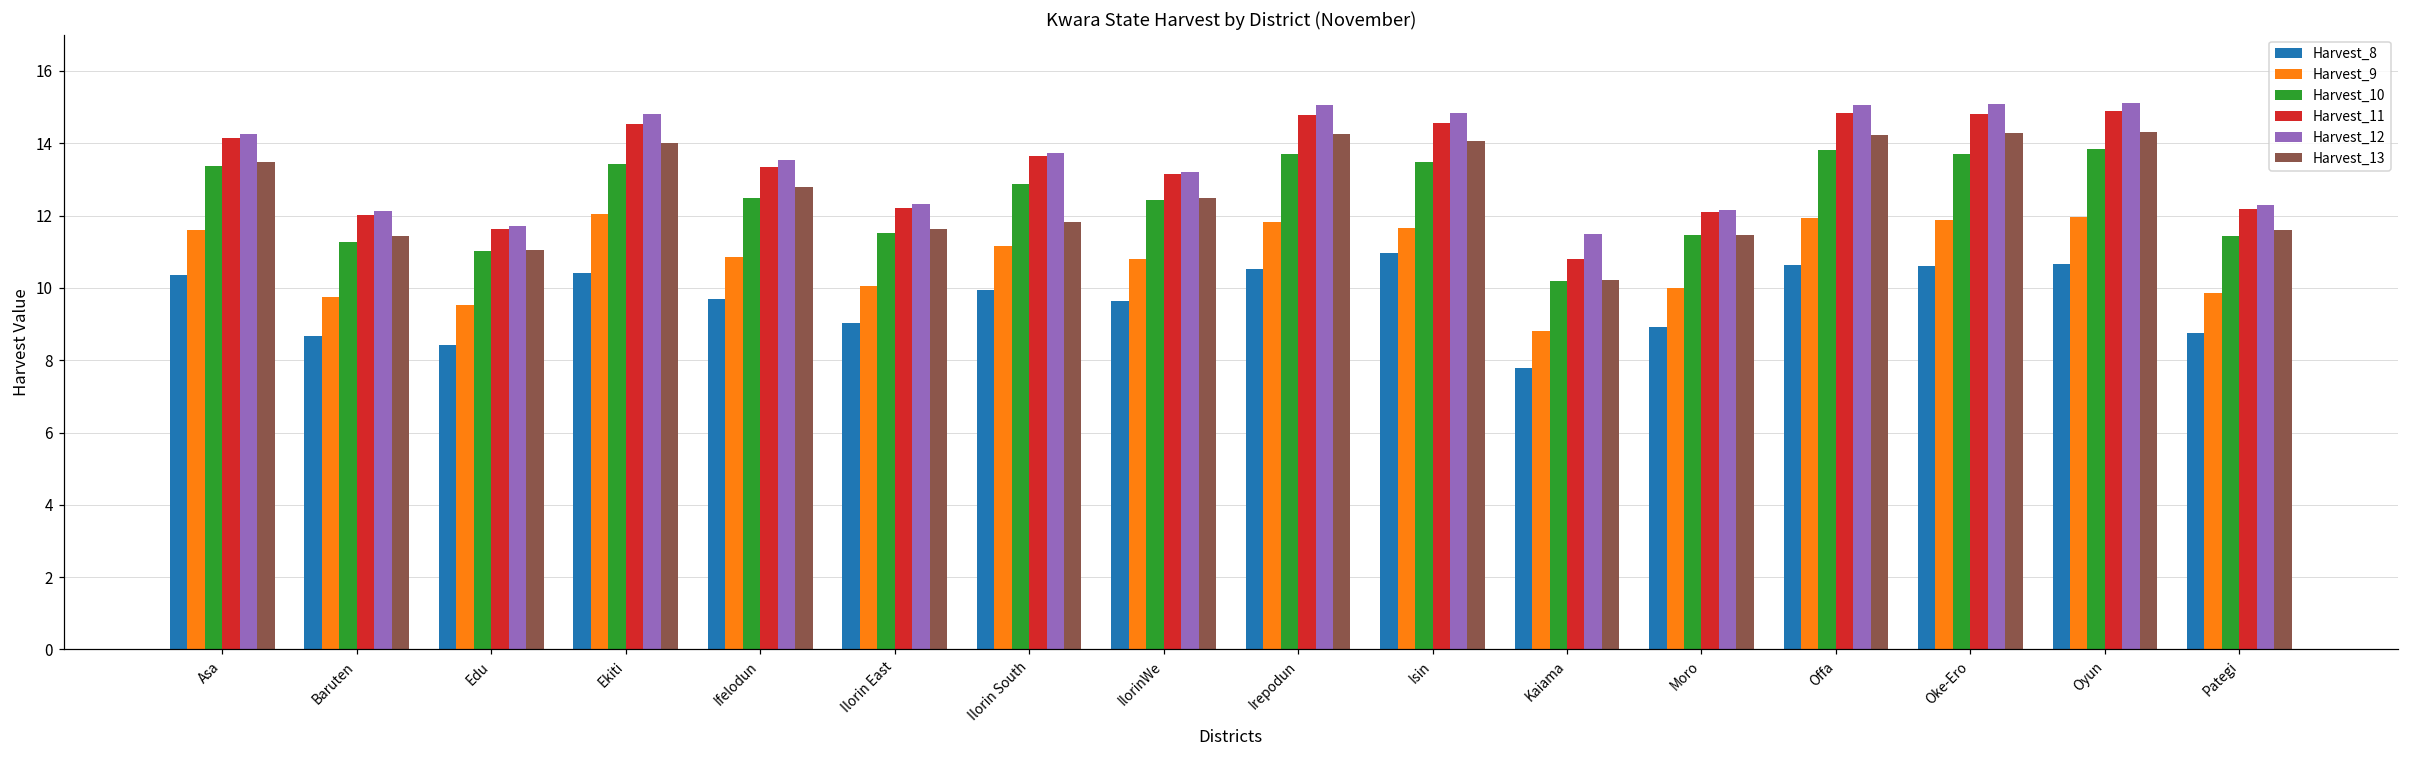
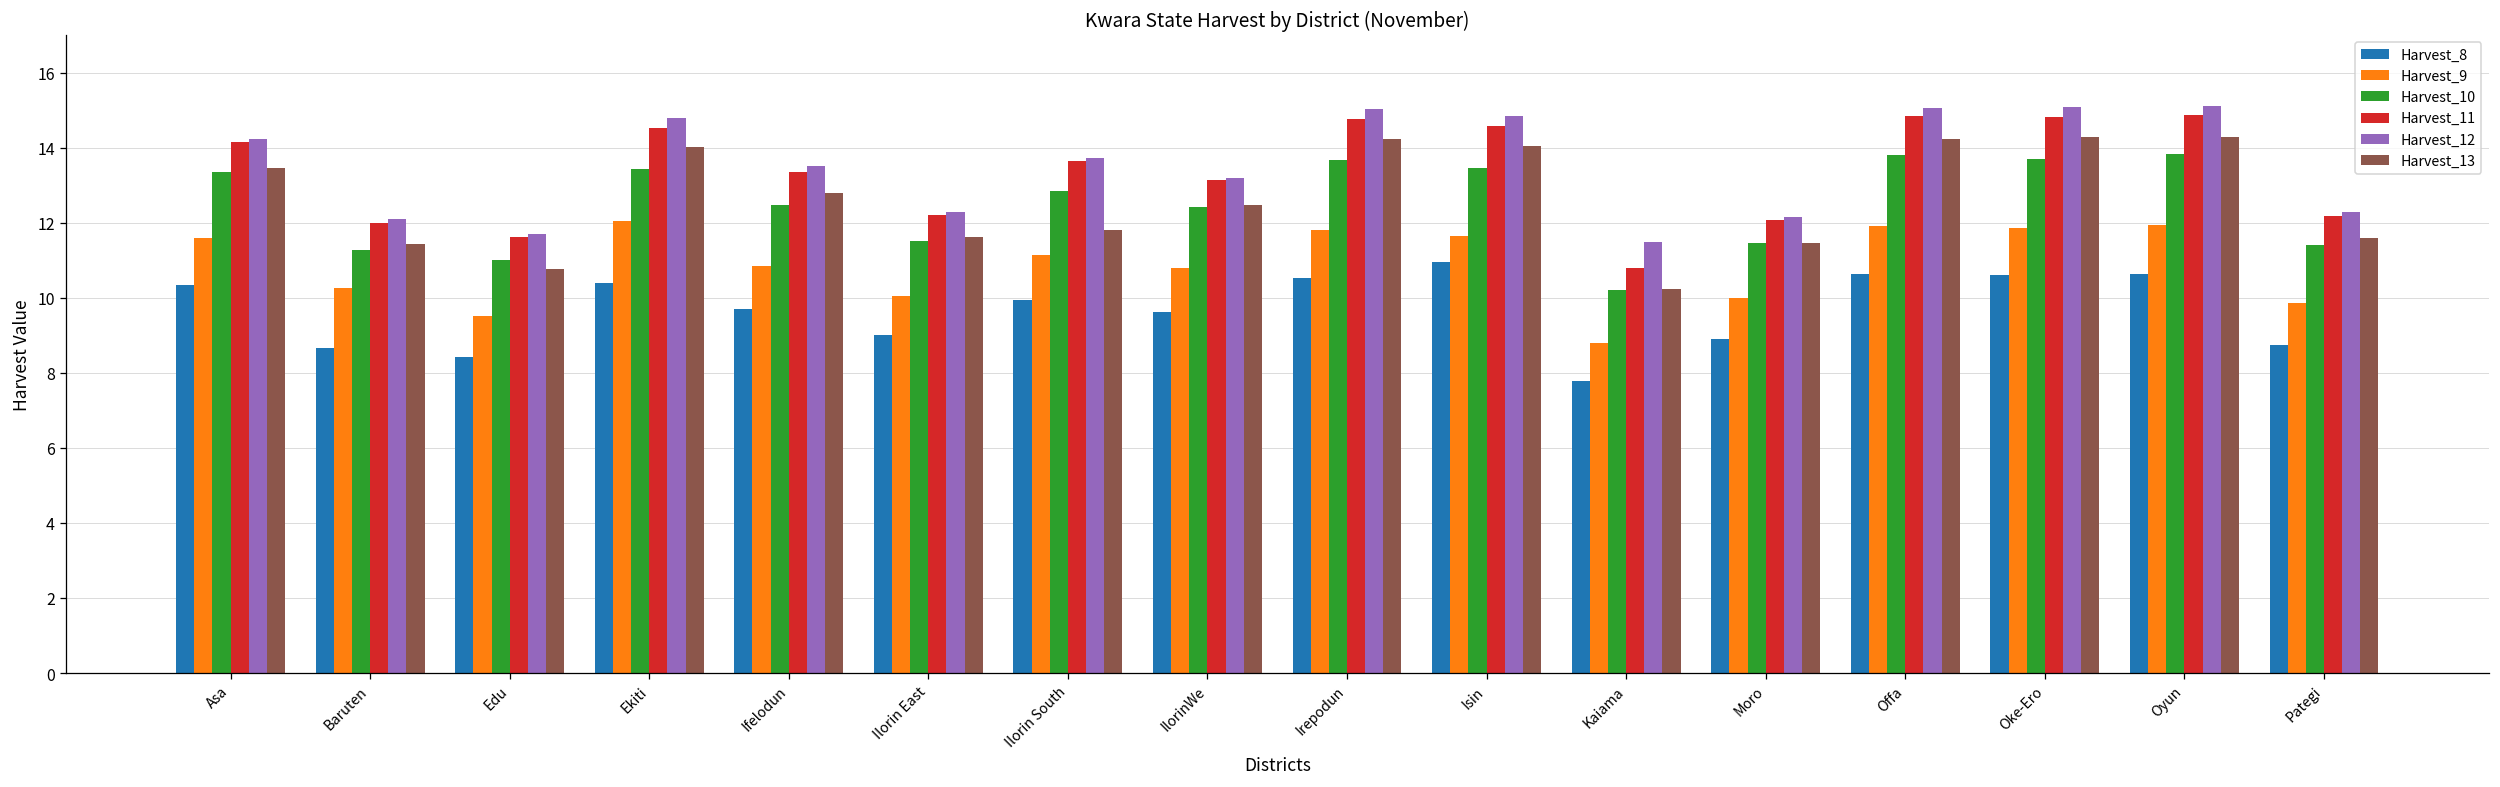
Harvest_9, Baruten: 9.8 -> 10.3
Harvest_13, Edu: 11.0 -> 10.8
